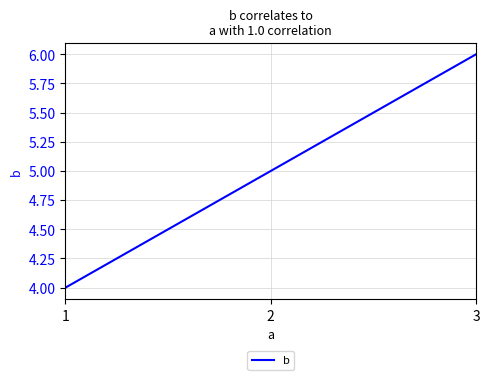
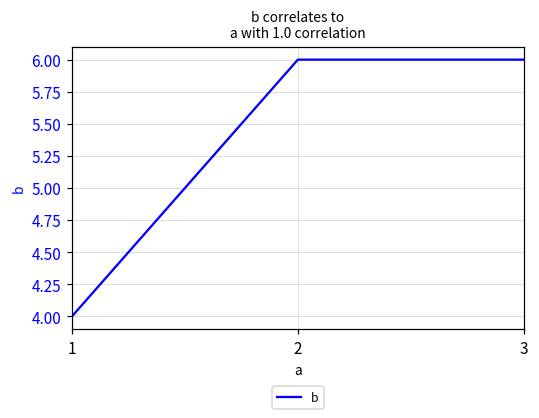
2: 5 -> 6
